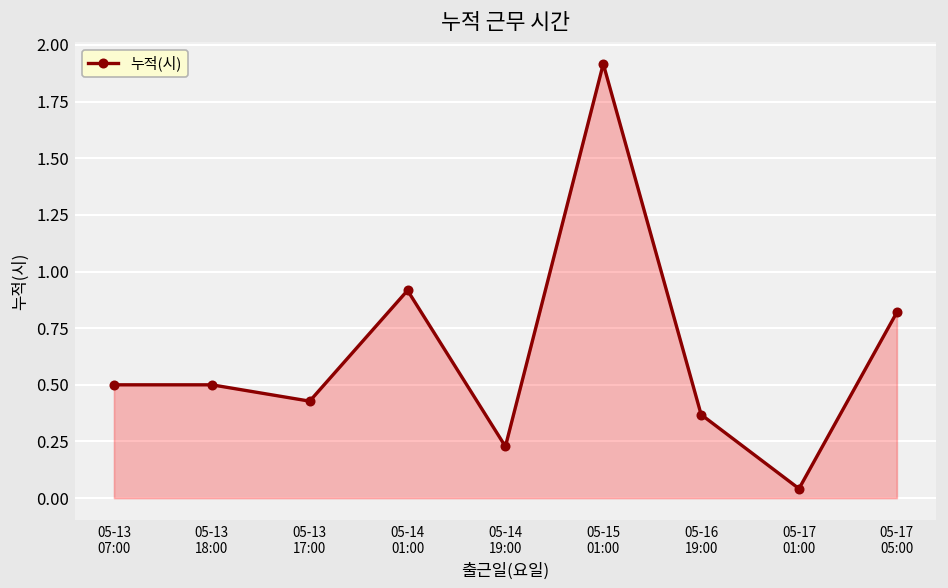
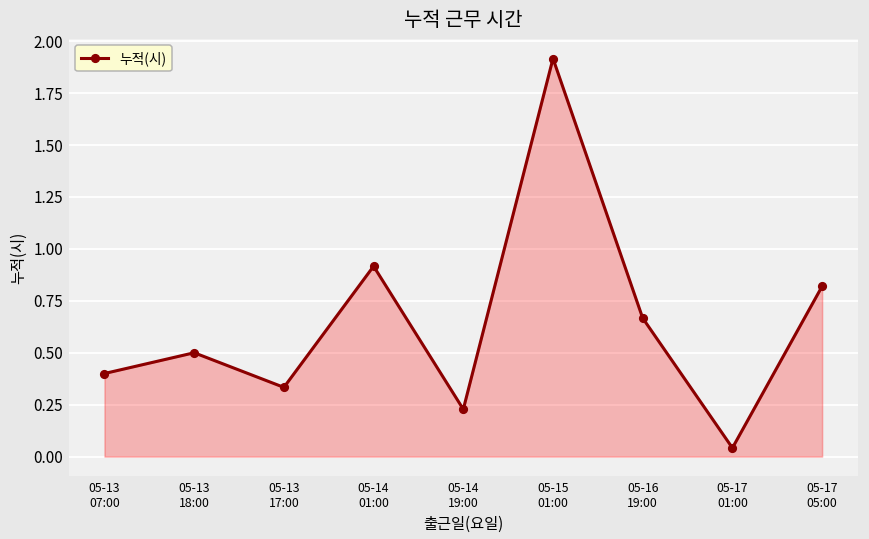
05-13 07:00: 0.5 -> 0.4
05-13 17:00: 0.43 -> 0.33
05-16 19:00: 0.37 -> 0.67
